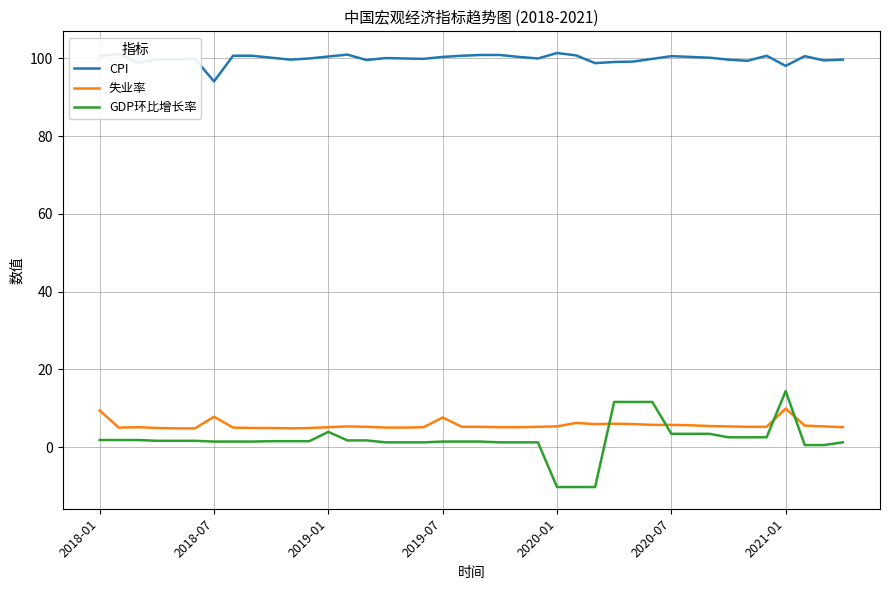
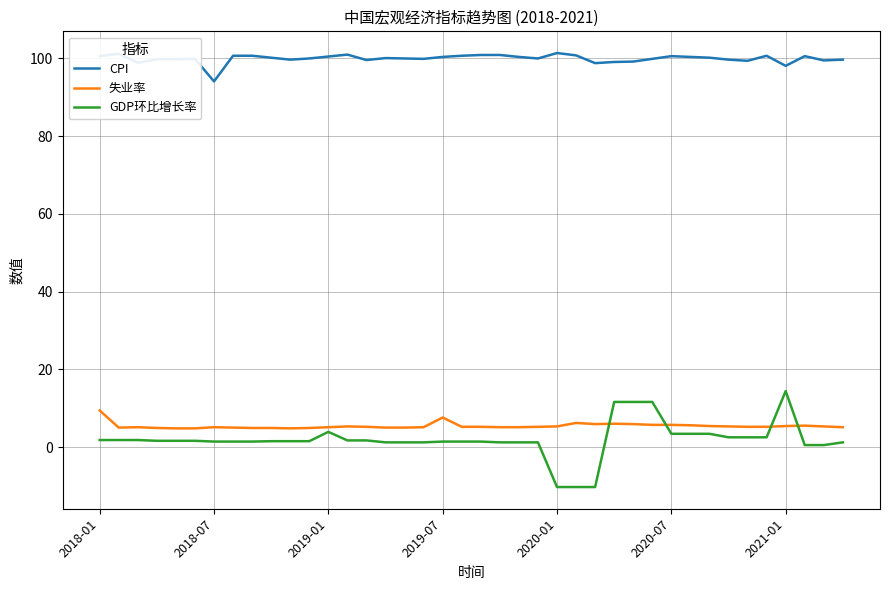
失业率, 2018-07: 8 -> 5
失业率, 2021-01: 10 -> 5
